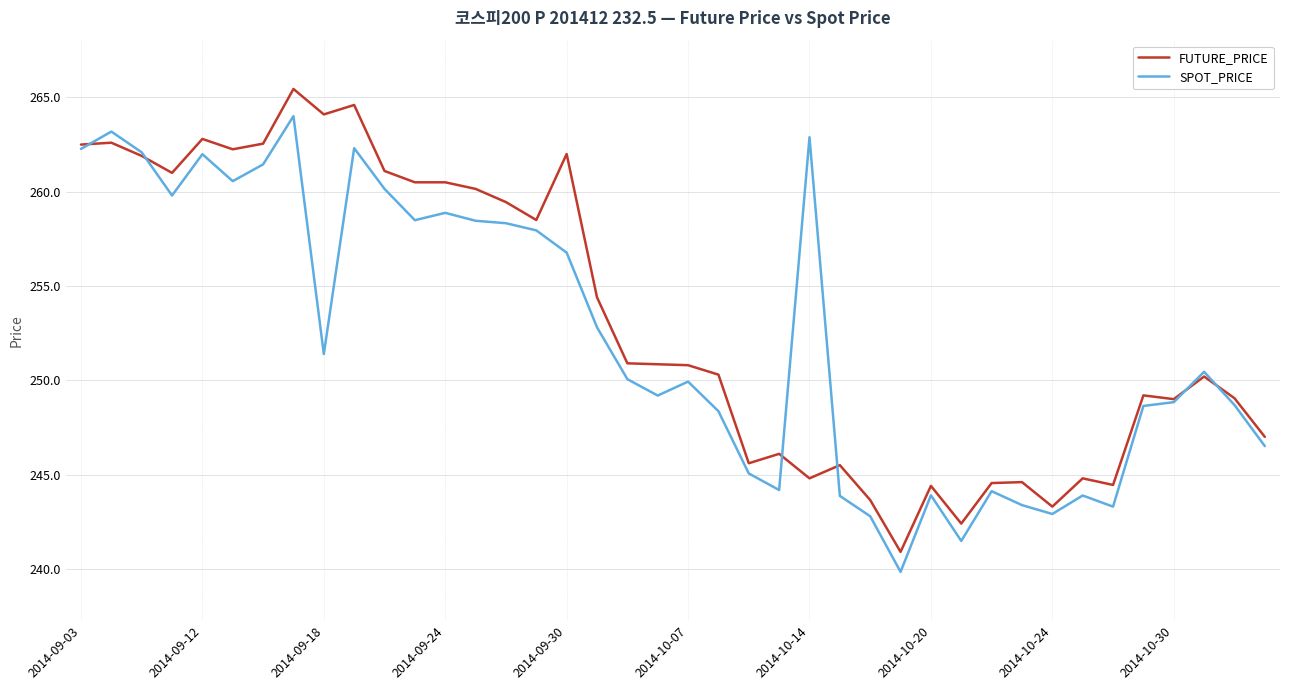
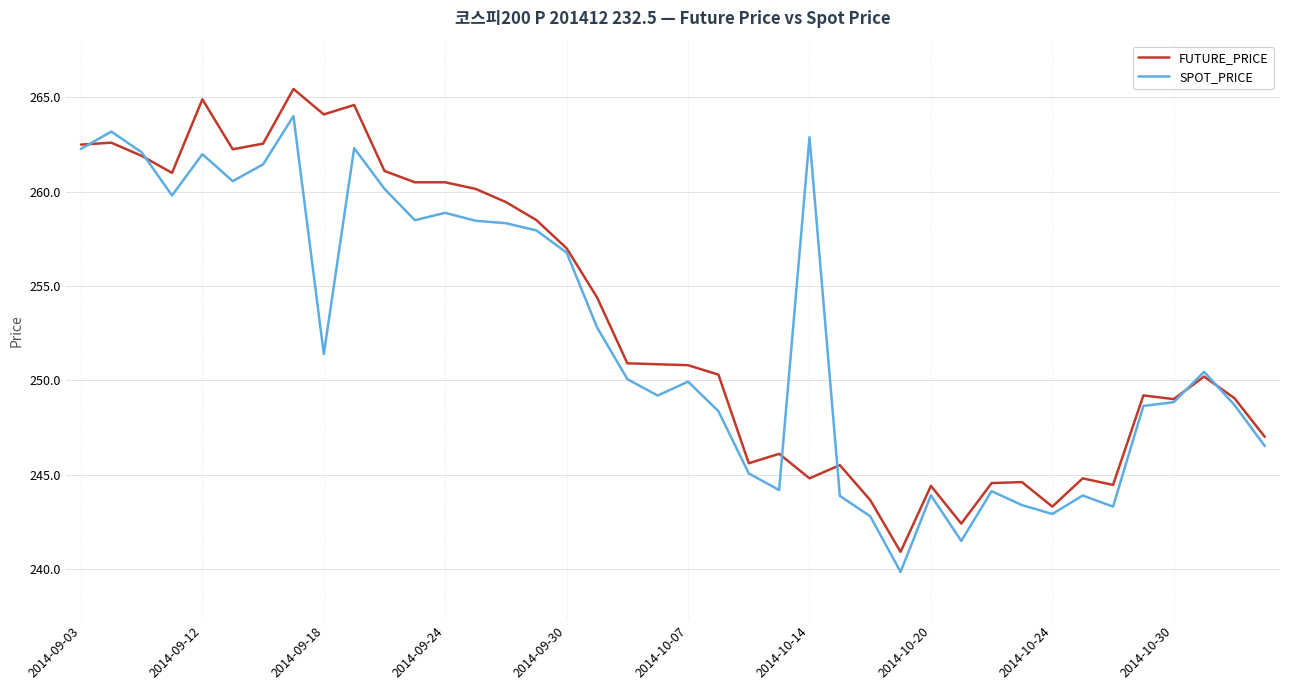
FUTURE_PRICE, 2014-09-12: 262.8 -> 264.9
FUTURE_PRICE, 2014-09-30: 262 -> 257
